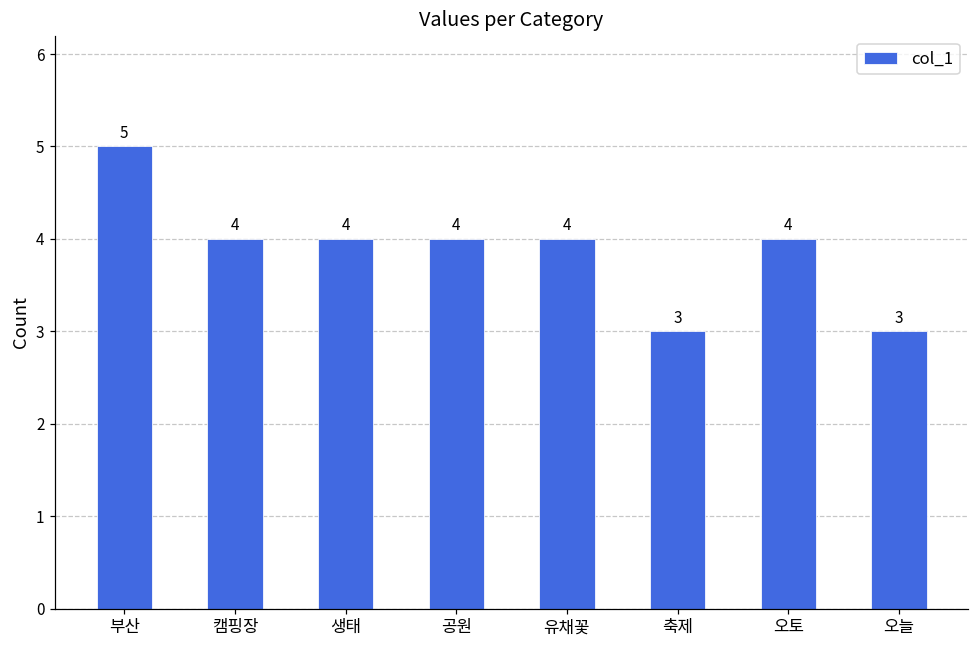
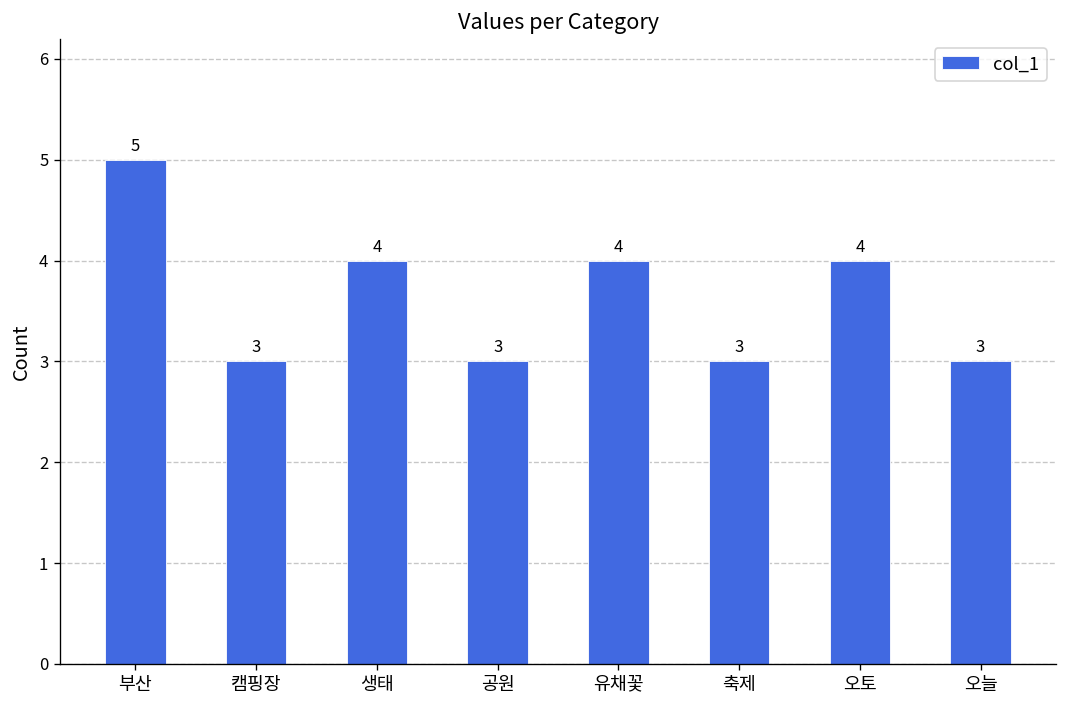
캠핑장: 4 -> 3
공원: 4 -> 3
